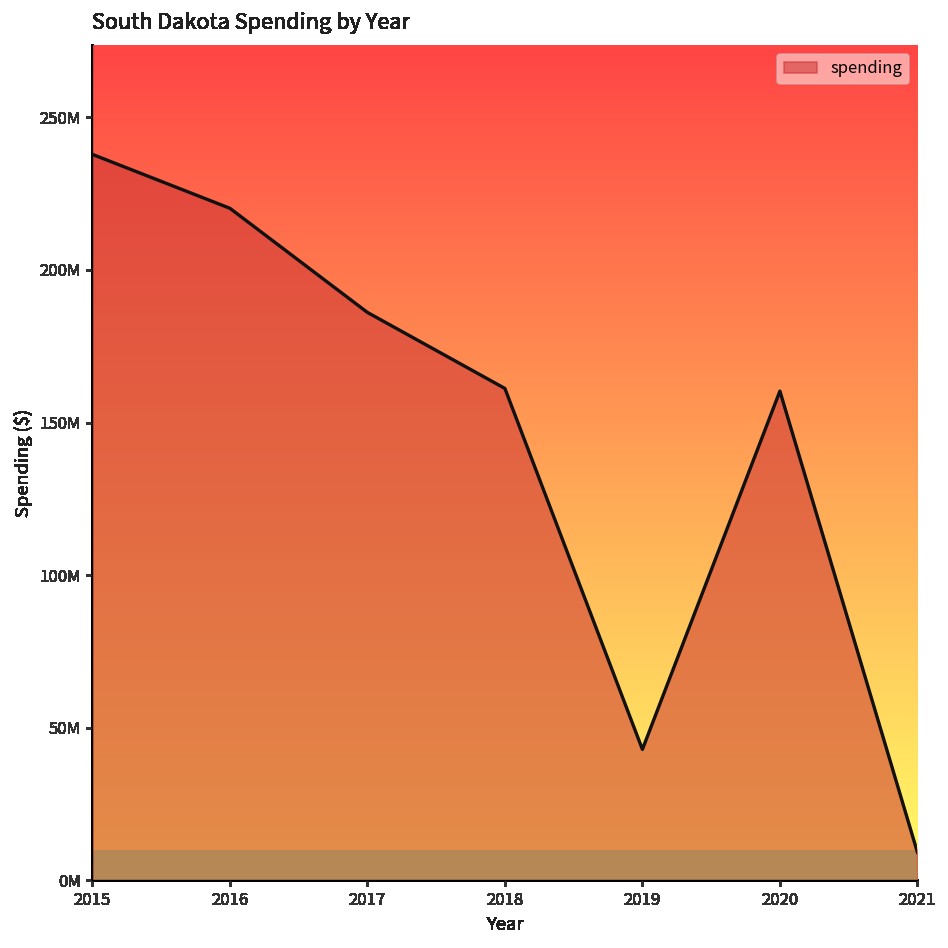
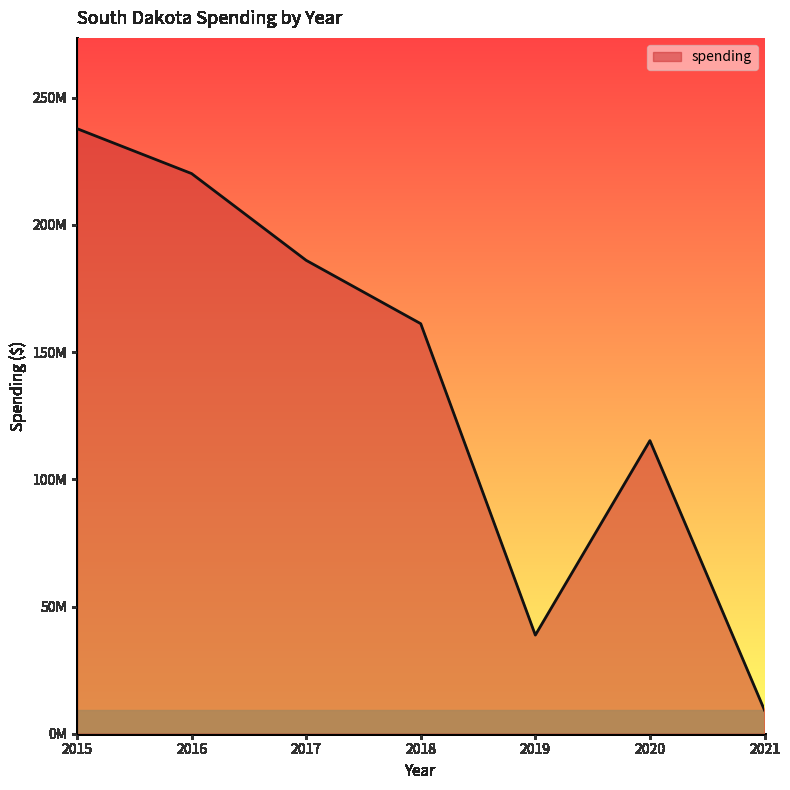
2019: 43000000 -> 39000000
2020: 160000000 -> 115000000
